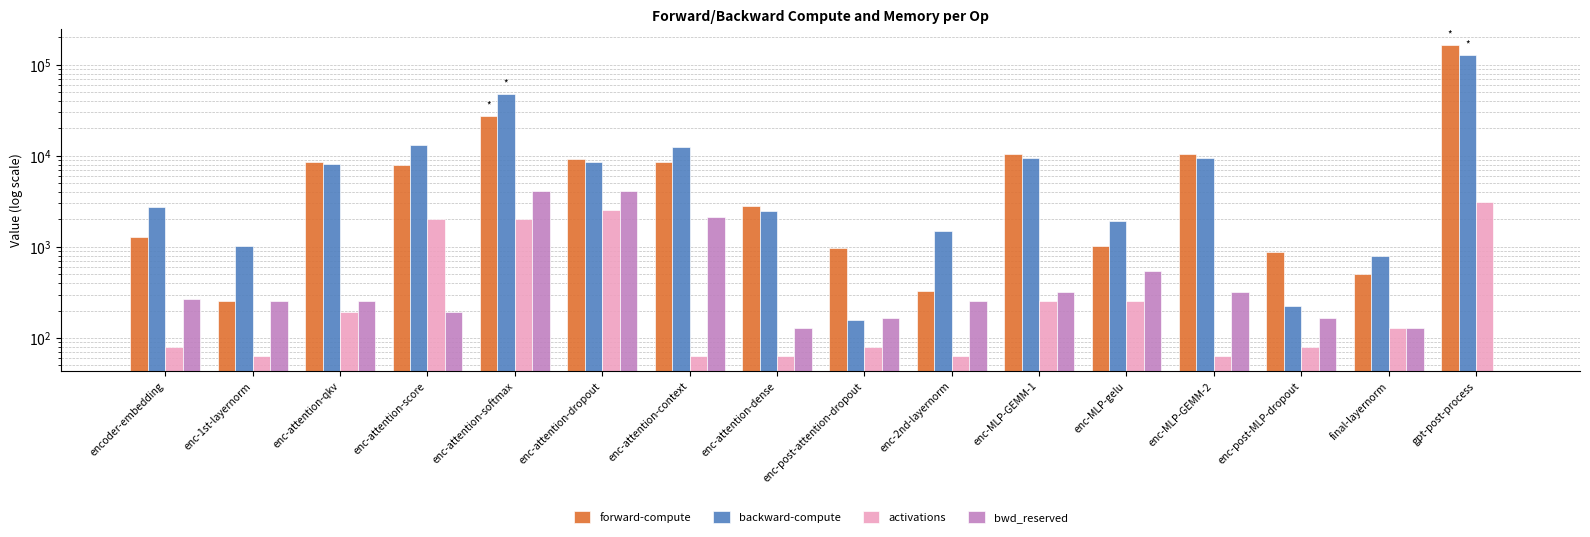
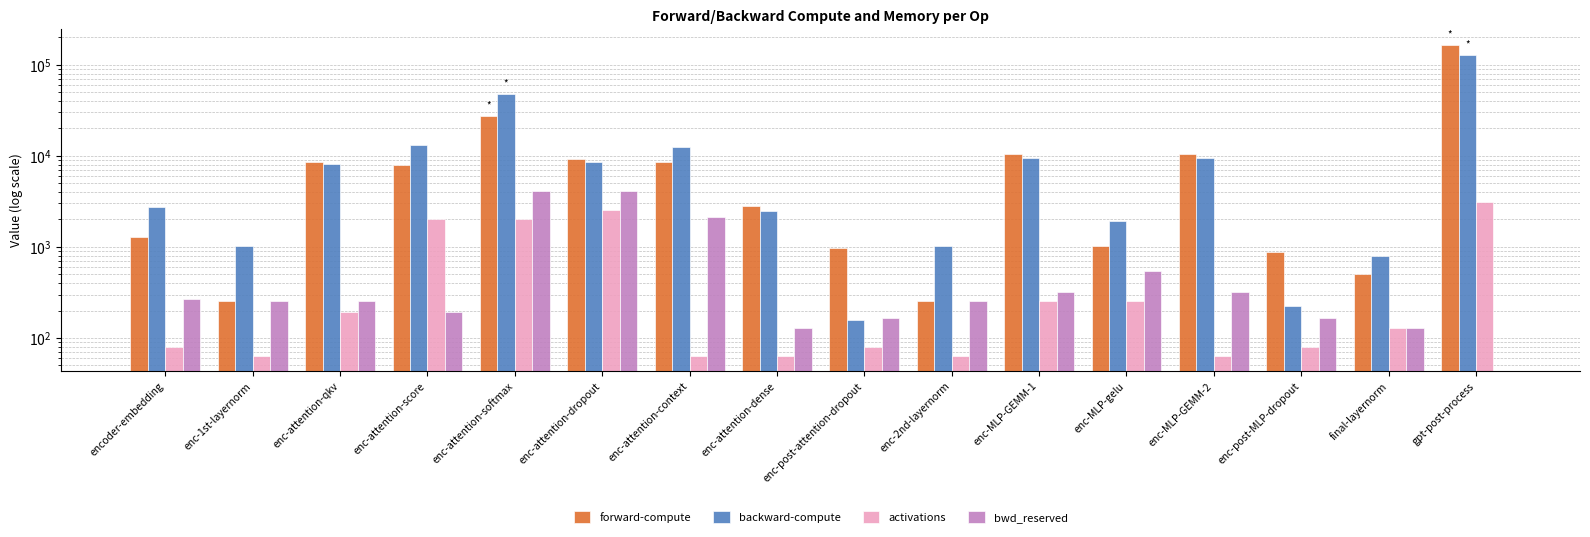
forward-compute, enc-2nd-layernorm: 330 -> 260
backward-compute, enc-2nd-layernorm: 1500 -> 1000
